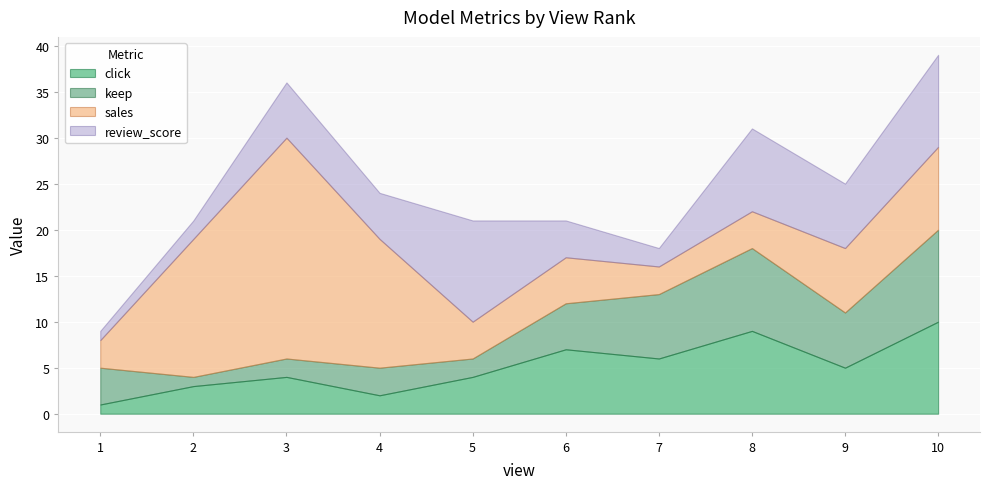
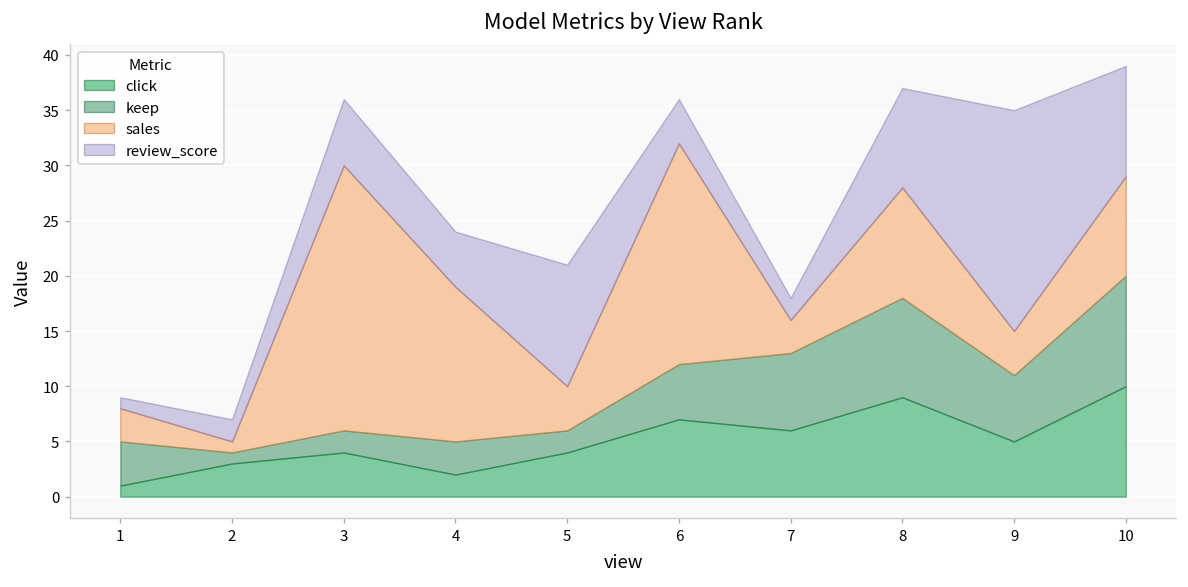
sales, 2: 15 -> 1
sales, 6: 5 -> 20
sales, 8: 4 -> 10
sales, 9: 7 -> 4
review_score, 9: 7 -> 20
